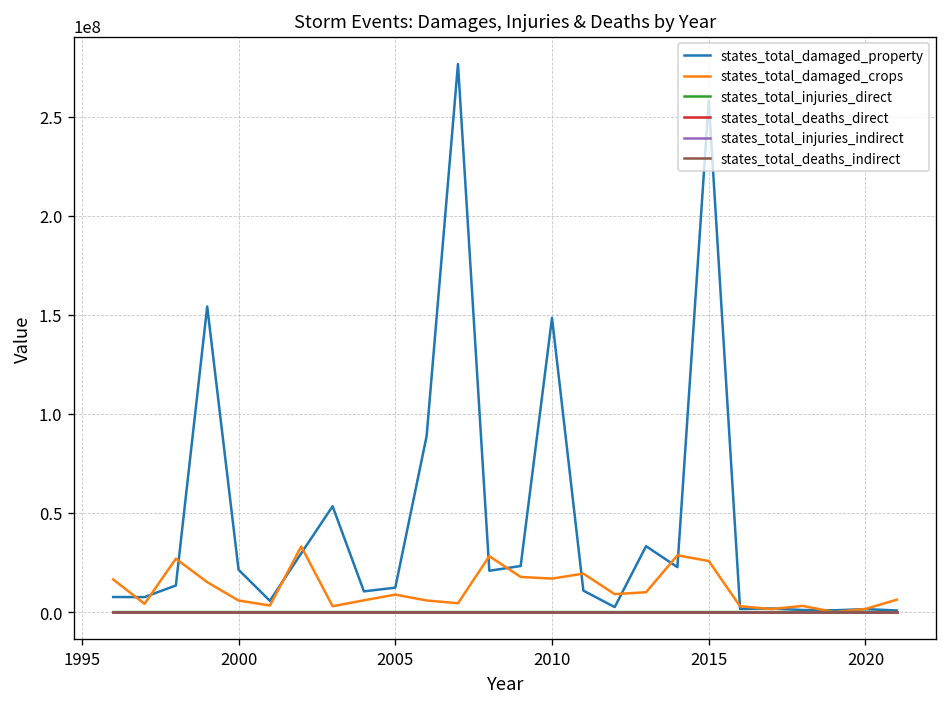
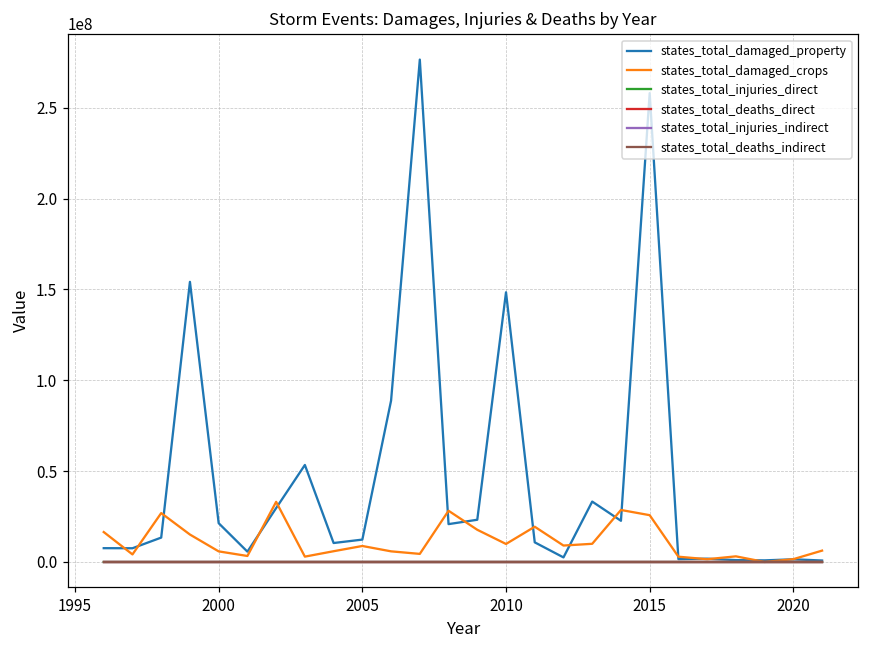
states_total_damaged_crops, 2010: 17000000 -> 10000000
